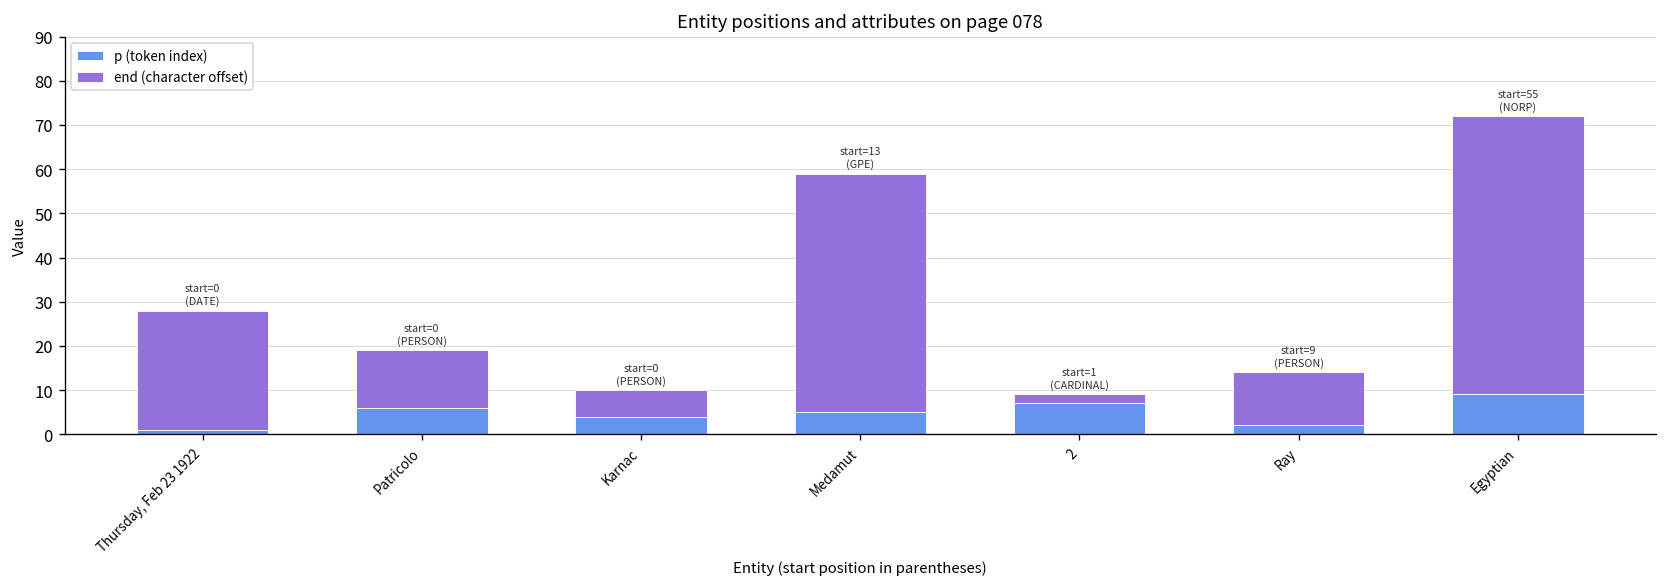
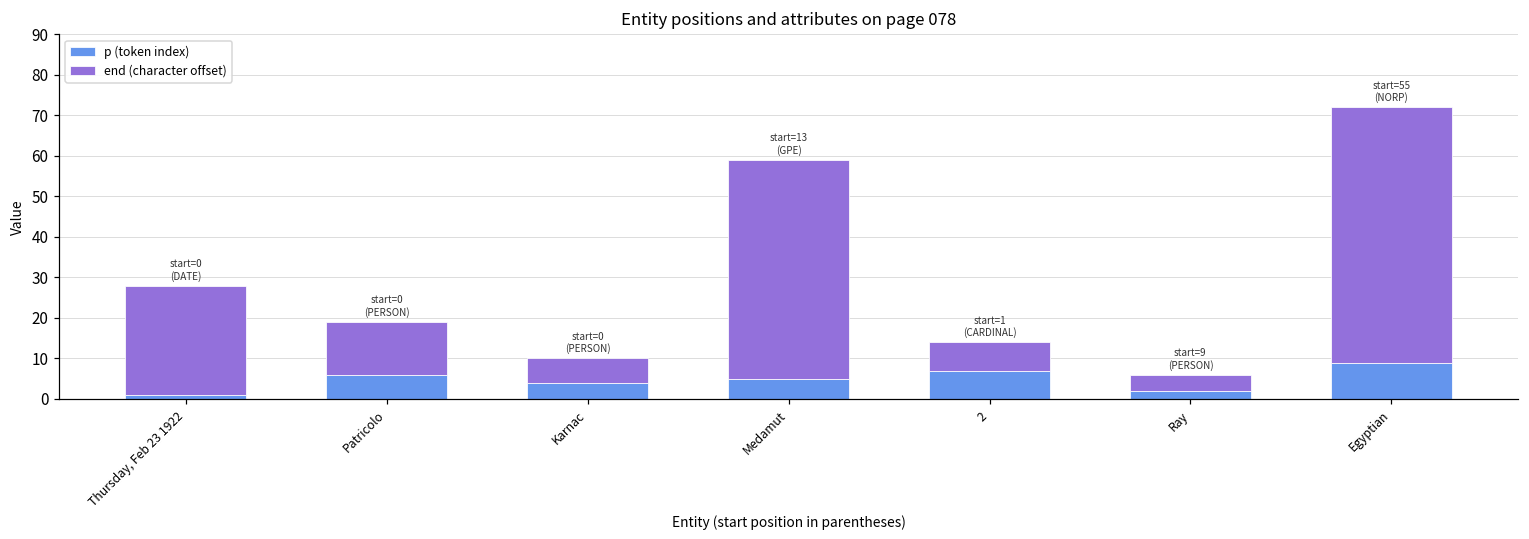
end (character offset), 2: 2 -> 7
end (character offset), Ray: 12 -> 4
